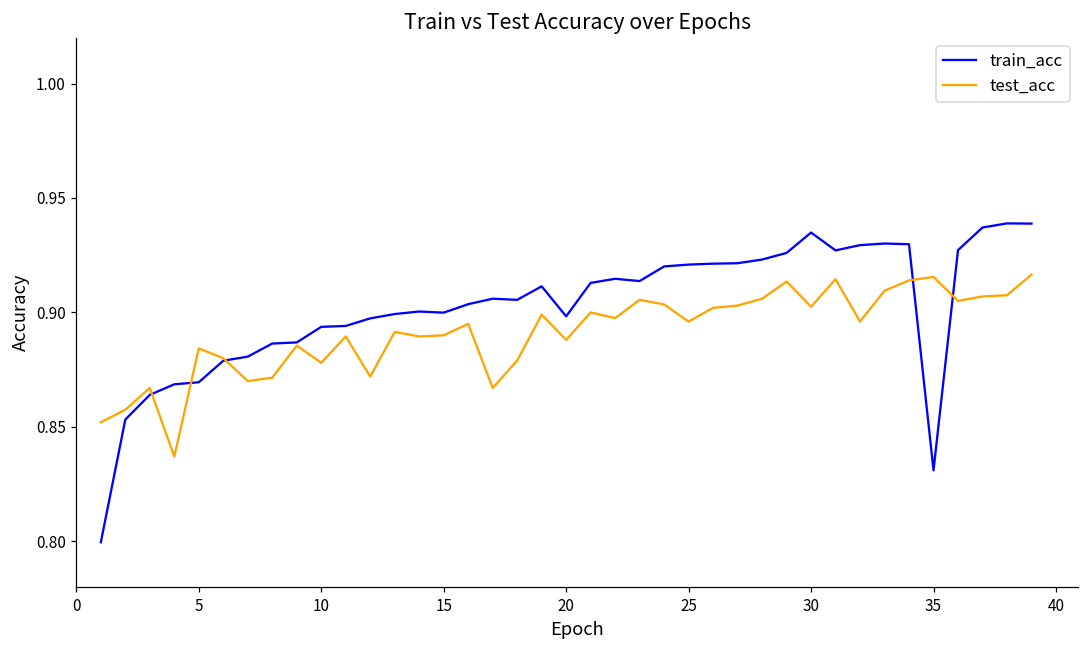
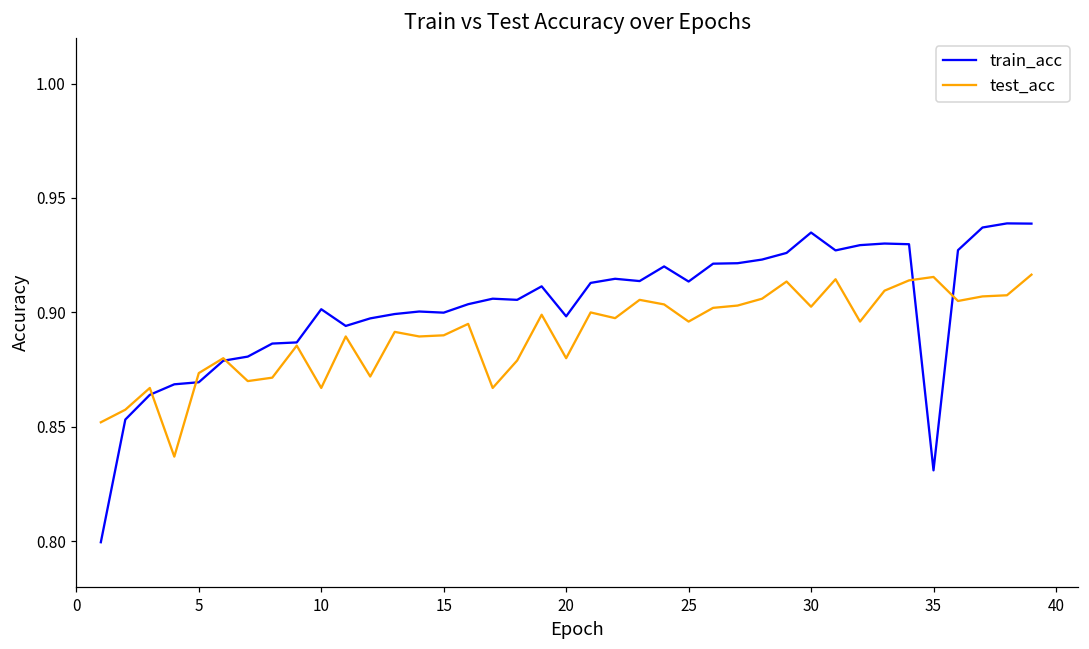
test_acc, 5: 0.884 -> 0.874
train_acc, 10: 0.894 -> 0.901
test_acc, 10: 0.878 -> 0.867
test_acc, 20: 0.888 -> 0.880
train_acc, 25: 0.921 -> 0.914
